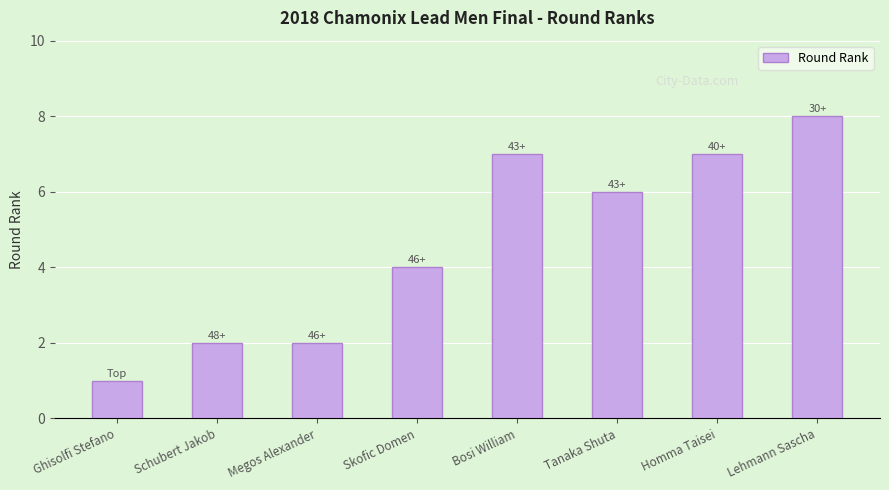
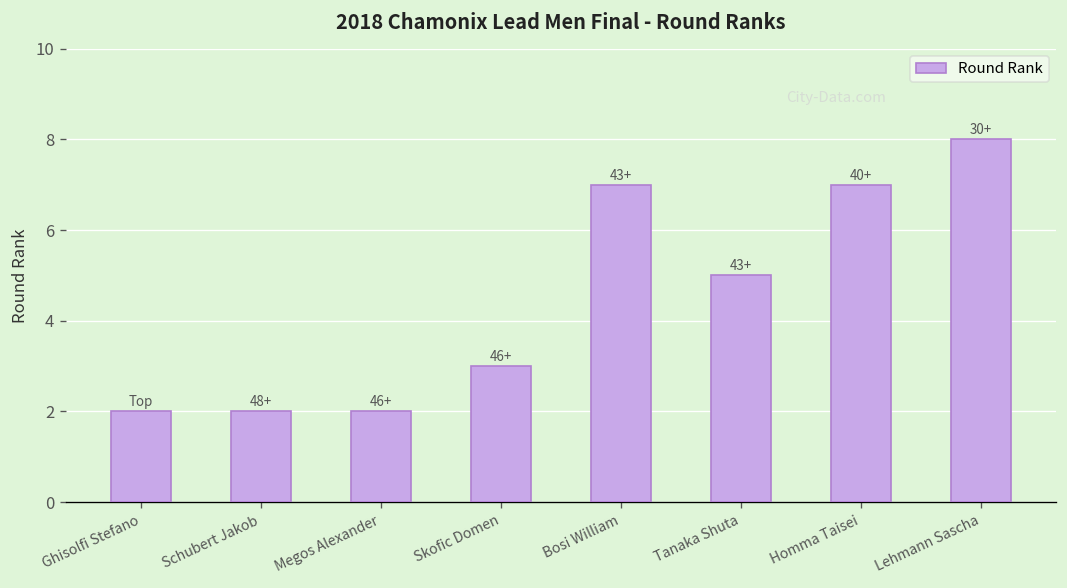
Ghisolfi Stefano: 1 -> 2
Skofic Domen: 4 -> 3
Tanaka Shuta: 6 -> 5
